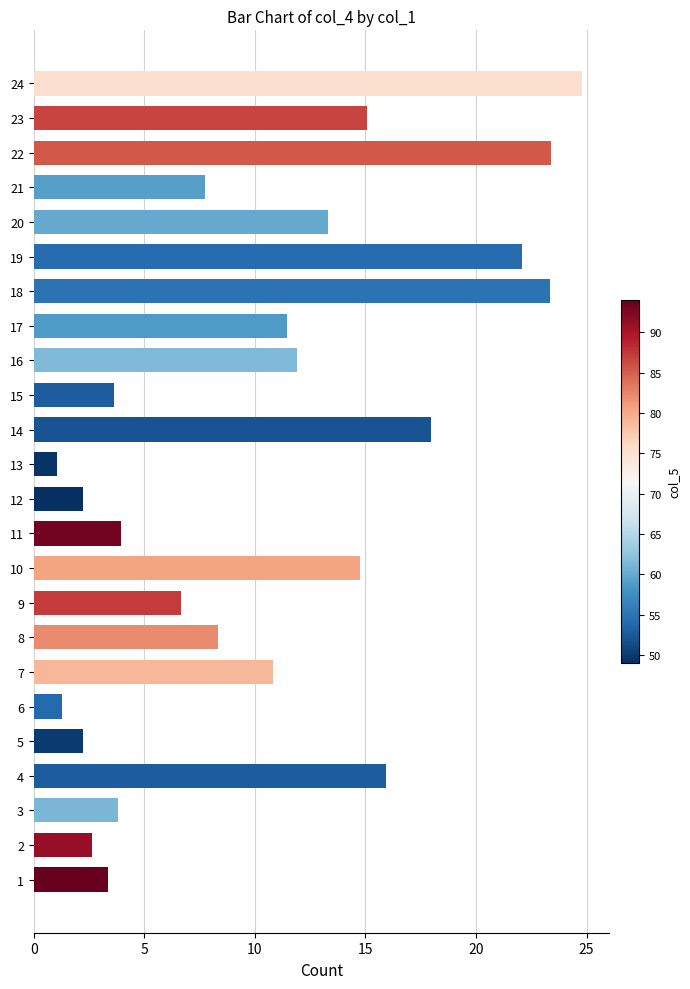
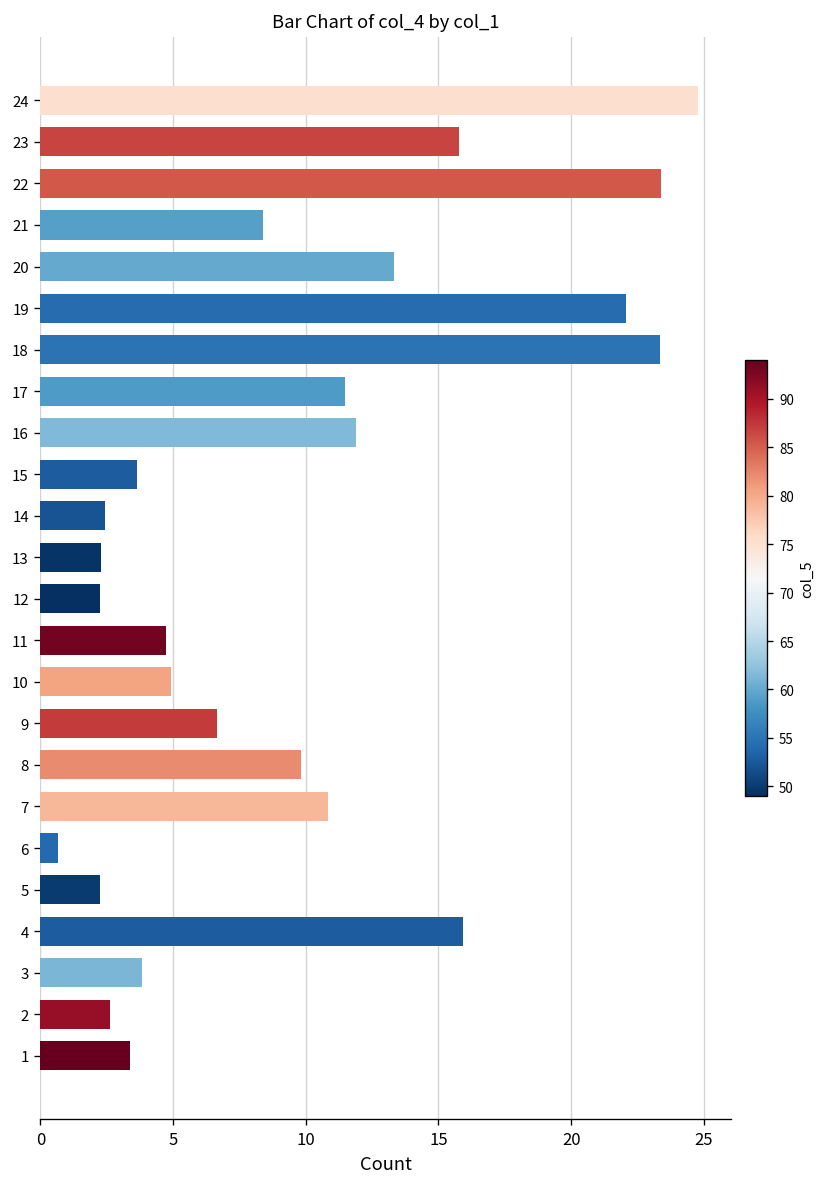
23: 15.1 -> 15.8
21: 7.8 -> 8.4
14: 18.0 -> 2.4
13: 1.0 -> 2.3
11: 3.9 -> 4.7
10: 14.8 -> 4.9
8: 8.3 -> 9.8
6: 1.3 -> 0.6
